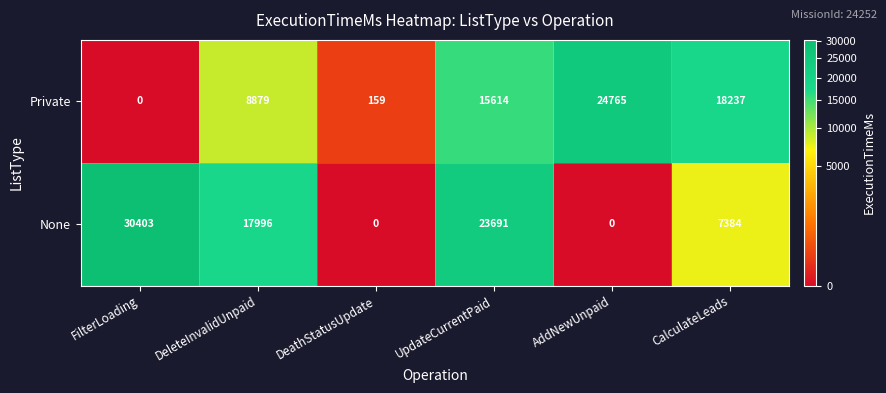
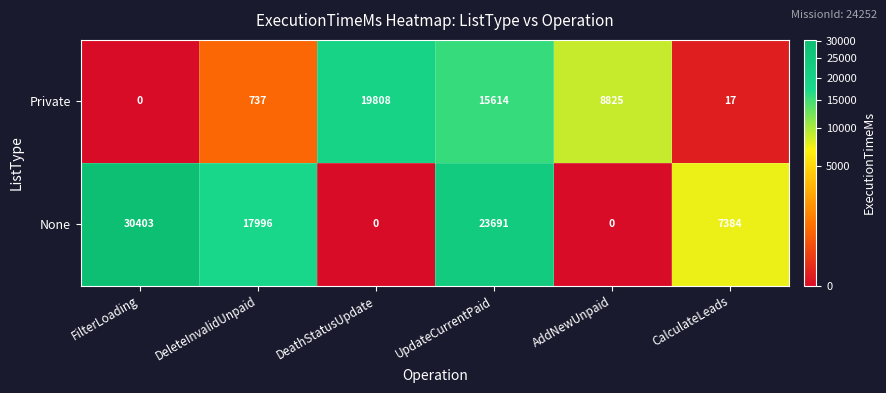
Private, DeleteInvalidUnpaid: 8879 -> 737
Private, DeathStatusUpdate: 159 -> 19808
Private, AddNewUnpaid: 24765 -> 8825
Private, CalculateLeads: 18237 -> 17
